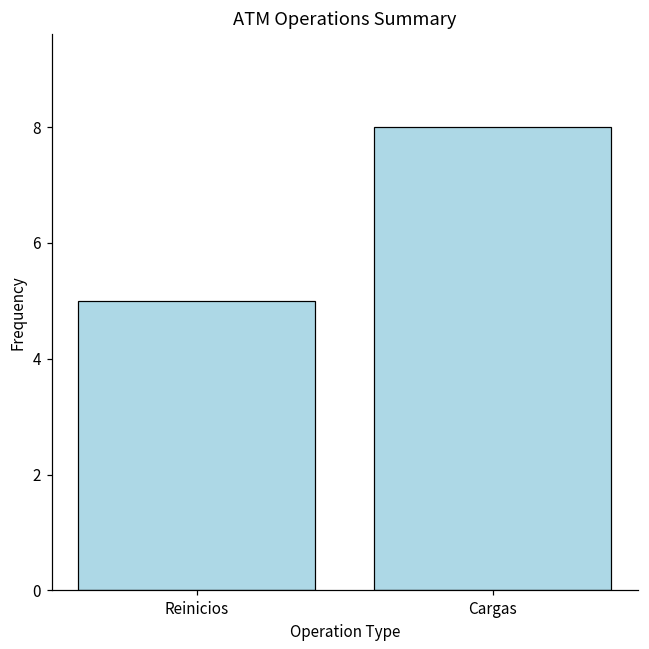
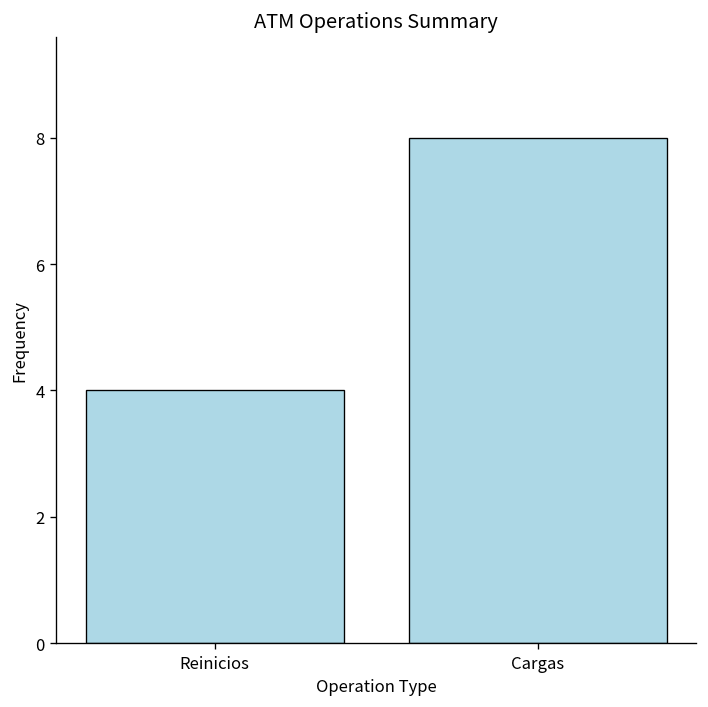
Reinicios: 5 -> 4
